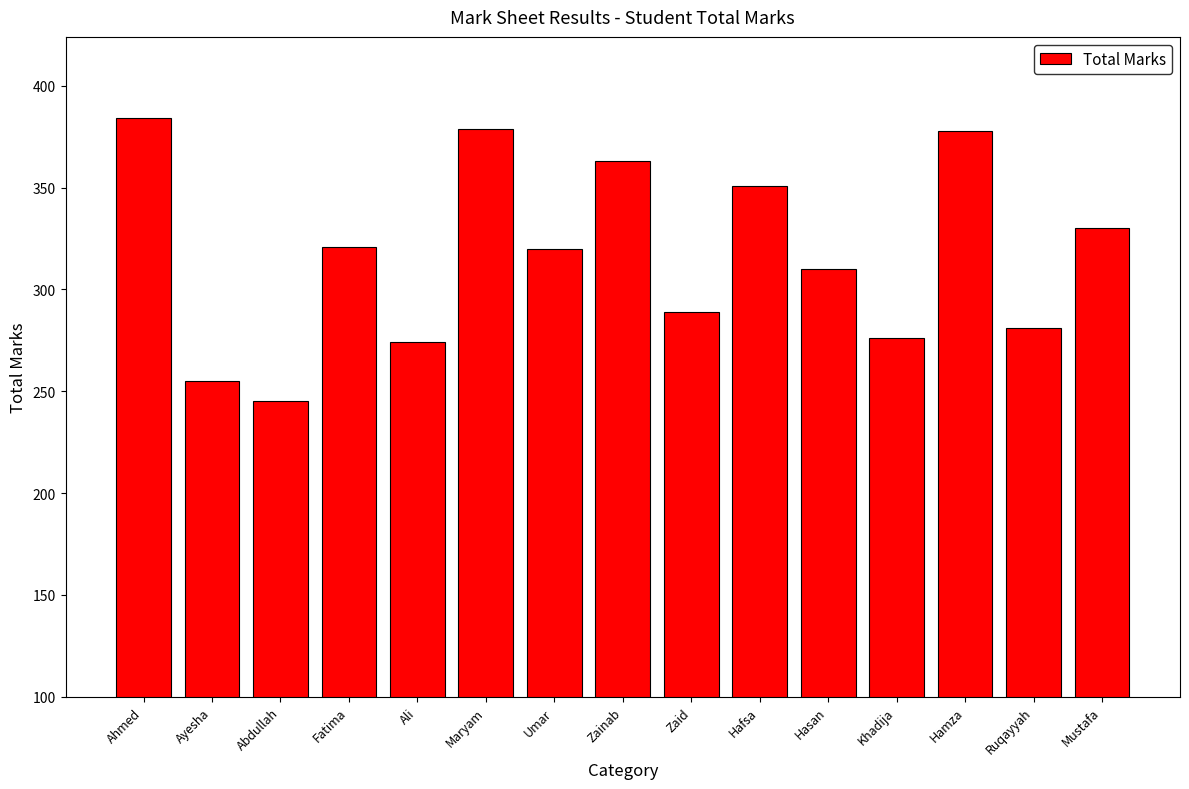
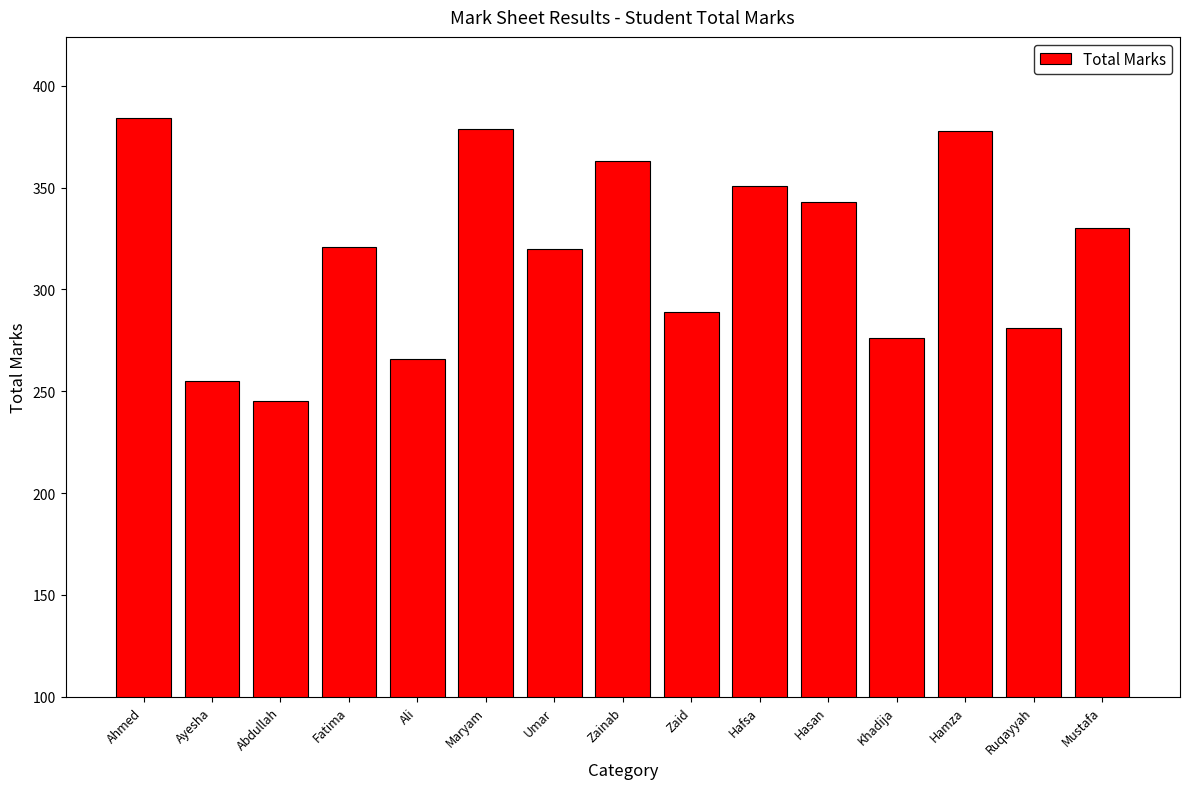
Ali: 274 -> 266
Hasan: 310 -> 343
